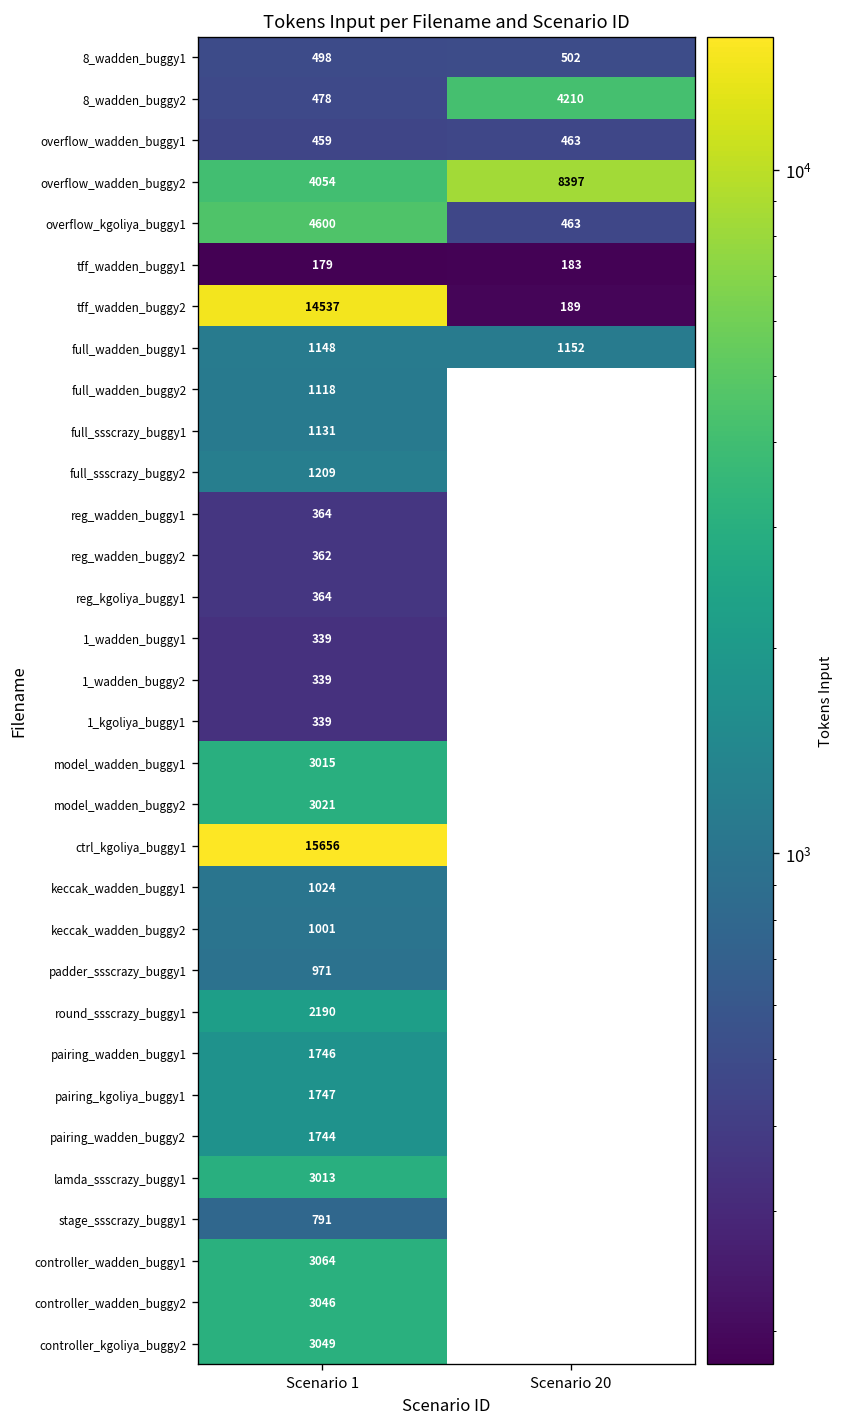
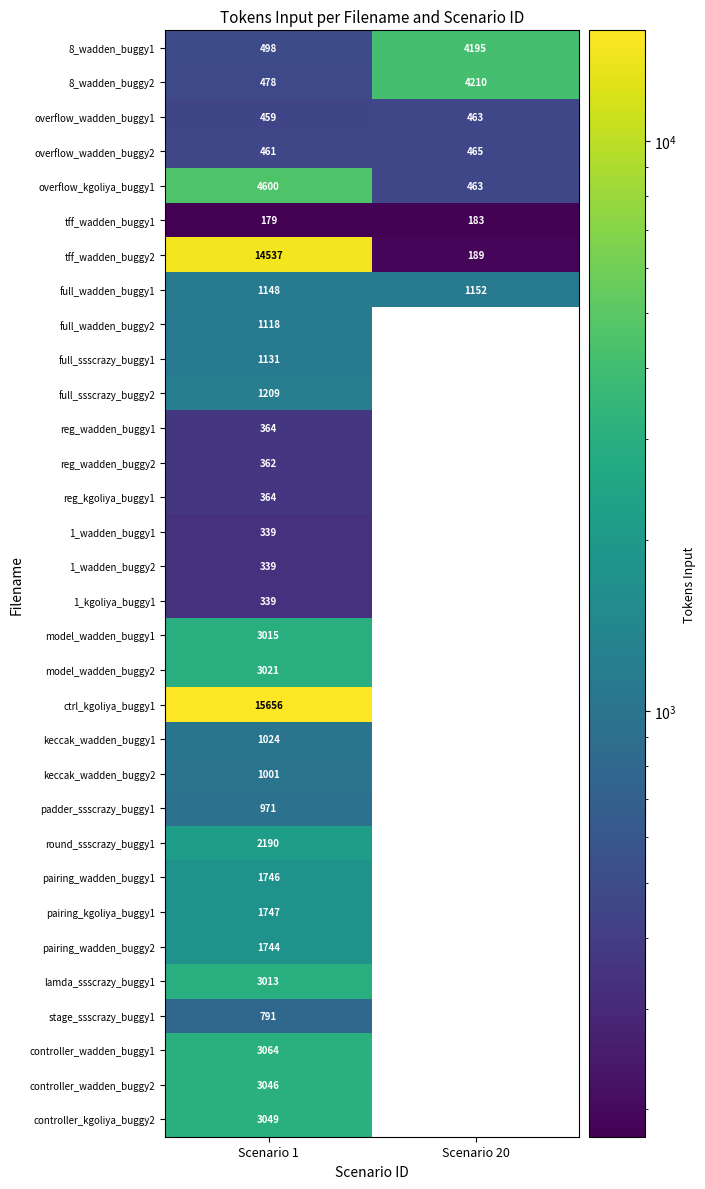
8_wadden_buggy1, Scenario 20: 502 -> 4195
overflow_wadden_buggy2, Scenario 1: 4054 -> 461
overflow_wadden_buggy2, Scenario 20: 8397 -> 465
